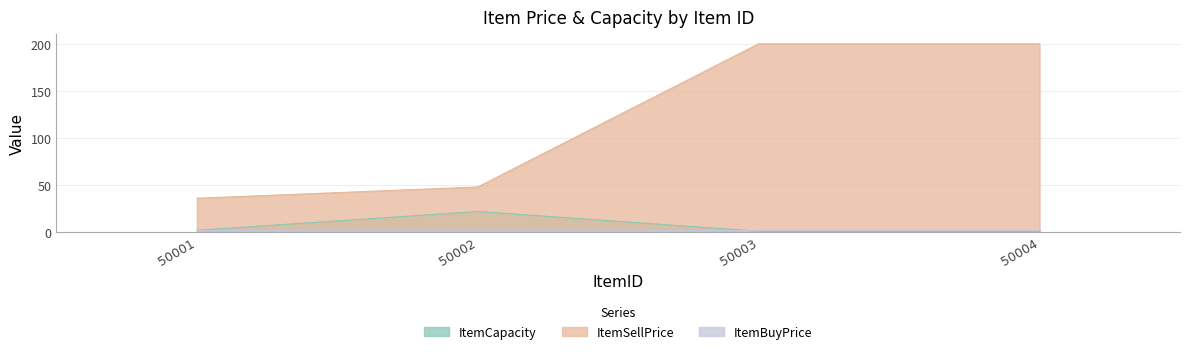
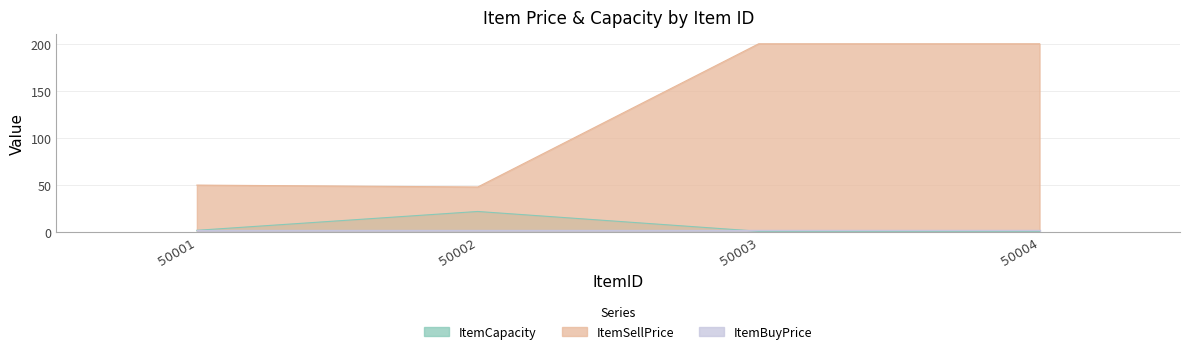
ItemSellPrice, 50001: 40 -> 50
